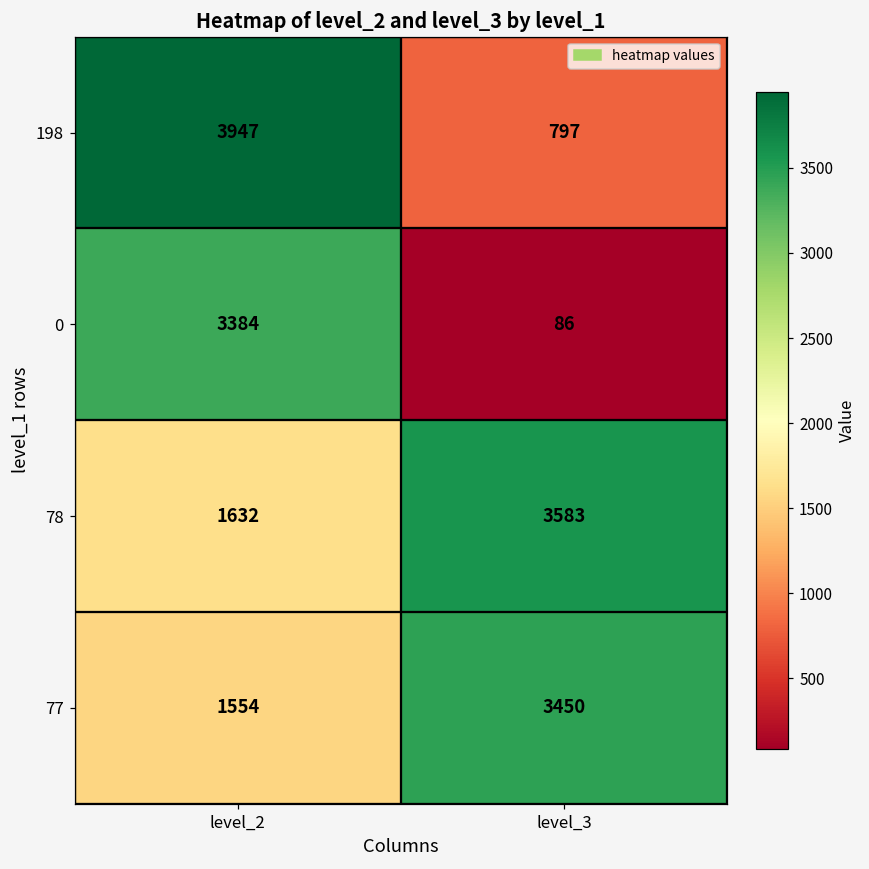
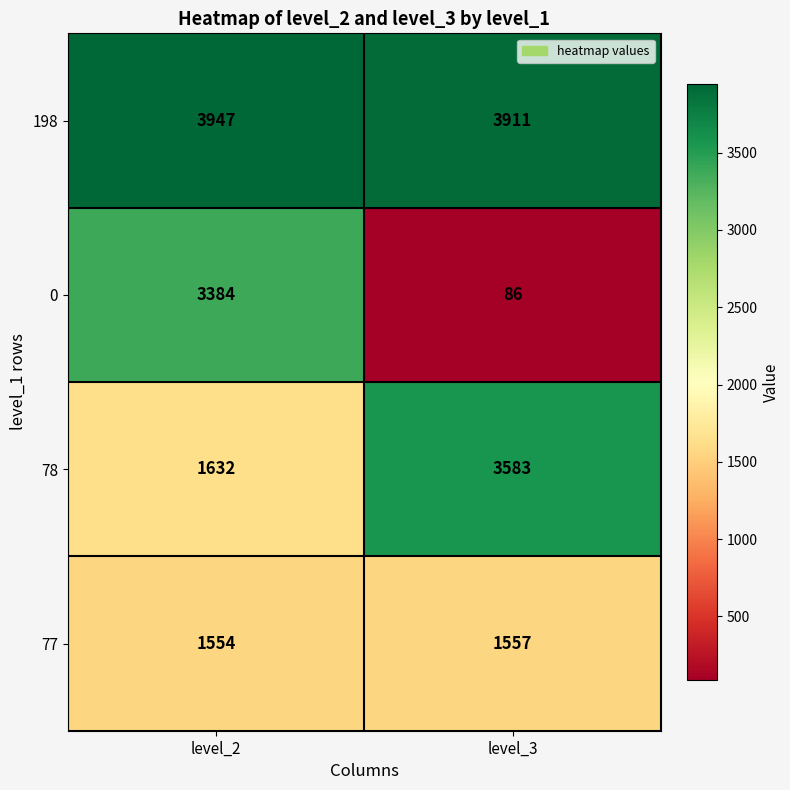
198, level_3: 797 -> 3911
77, level_3: 3450 -> 1557
